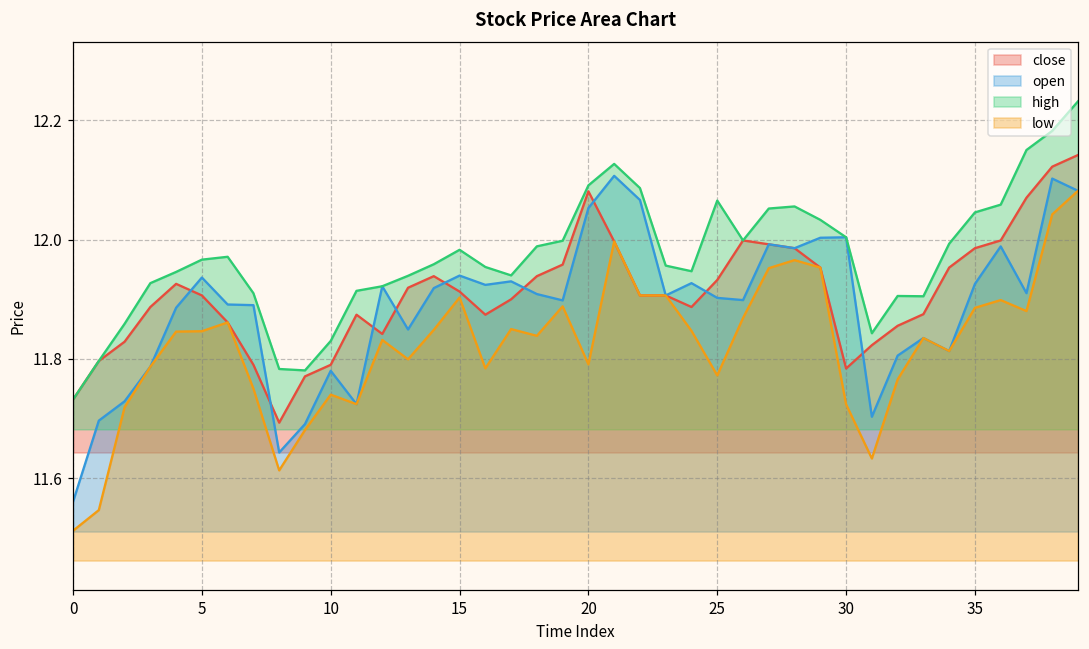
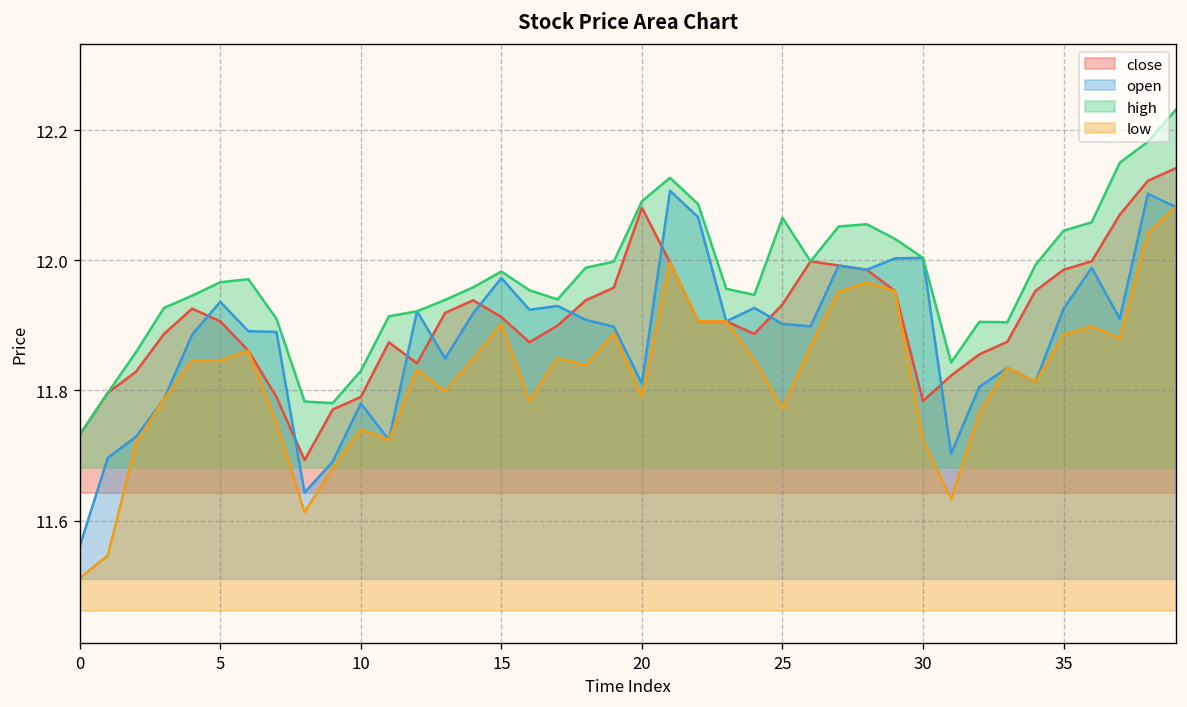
open, 15: 11.94 -> 11.97
open, 20: 12.05 -> 11.81
